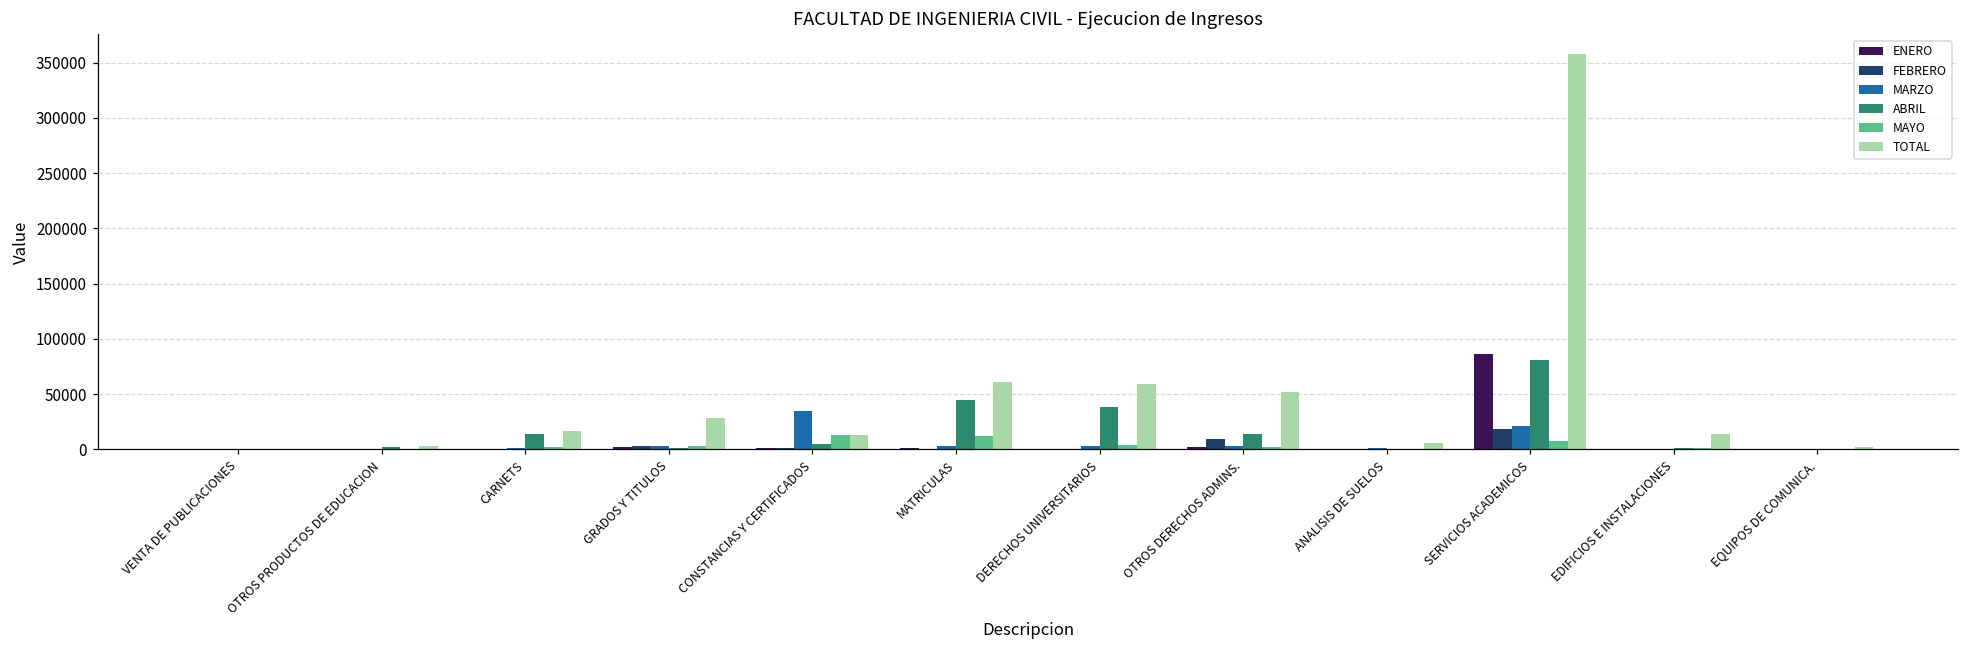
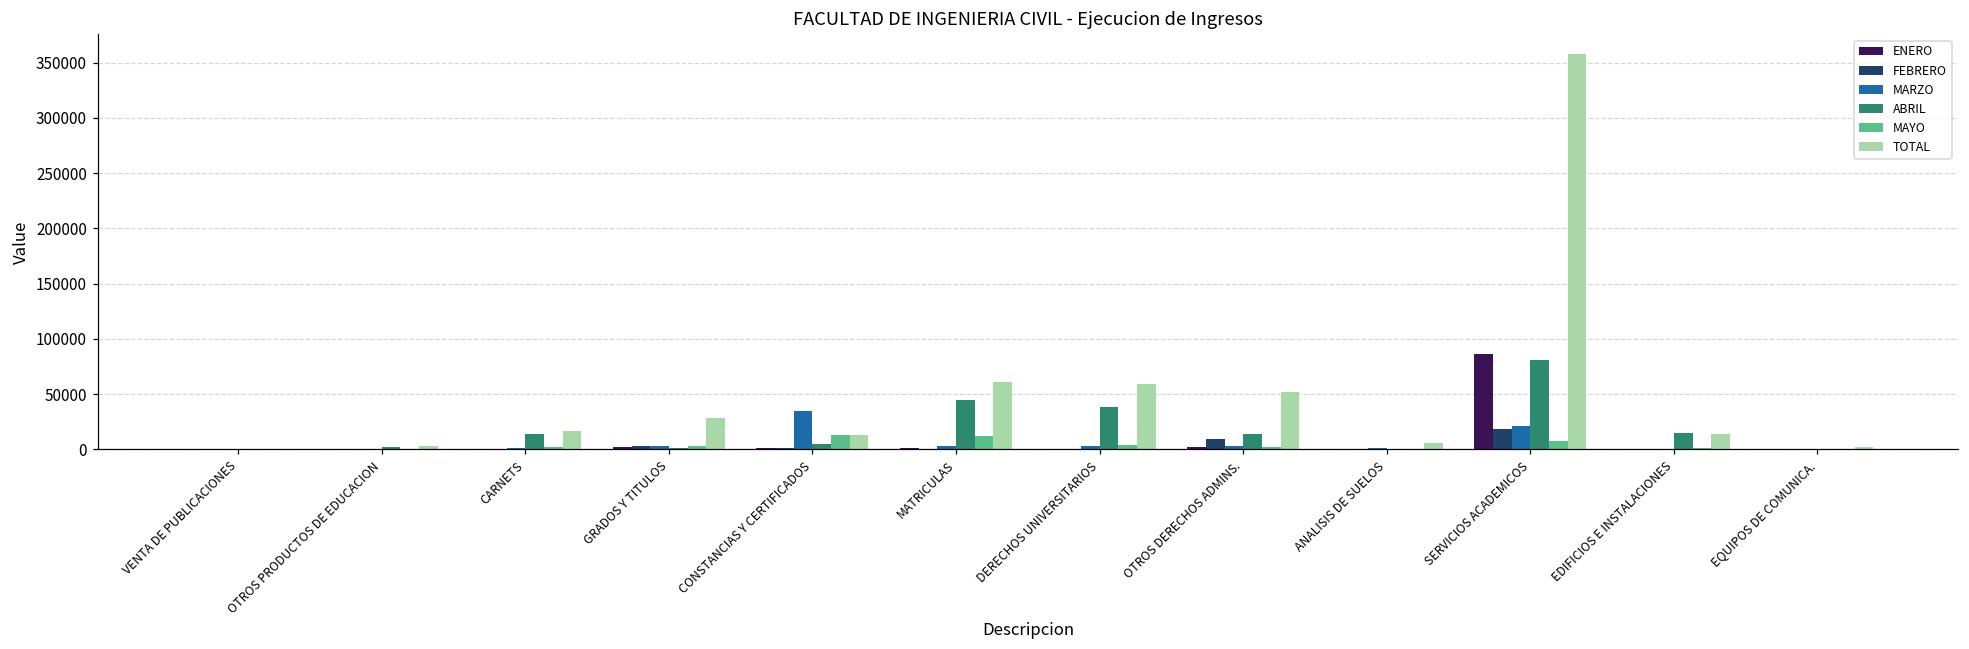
ABRIL, EDIFICIOS E INSTALACIONES: 1000 -> 15000
